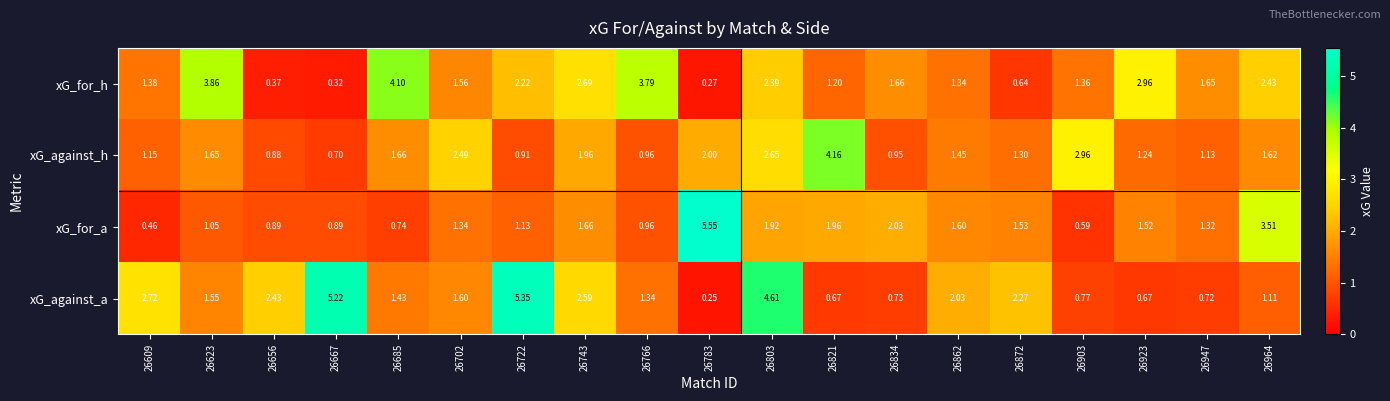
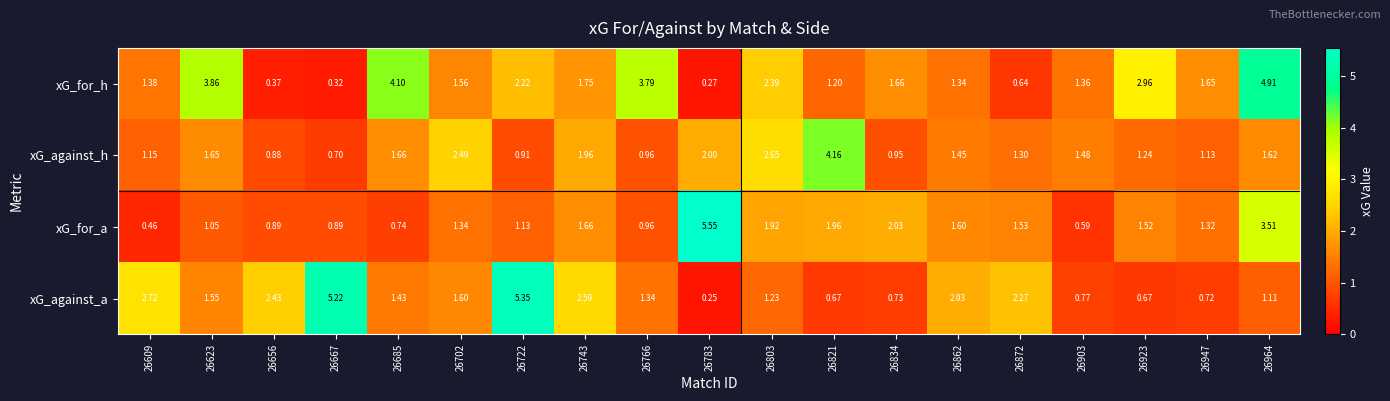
xG_for_h, 26743: 2.69 -> 1.75
xG_for_h, 26964: 2.43 -> 4.91
xG_against_h, 26903: 2.96 -> 1.48
xG_against_a, 26803: 4.61 -> 1.23
